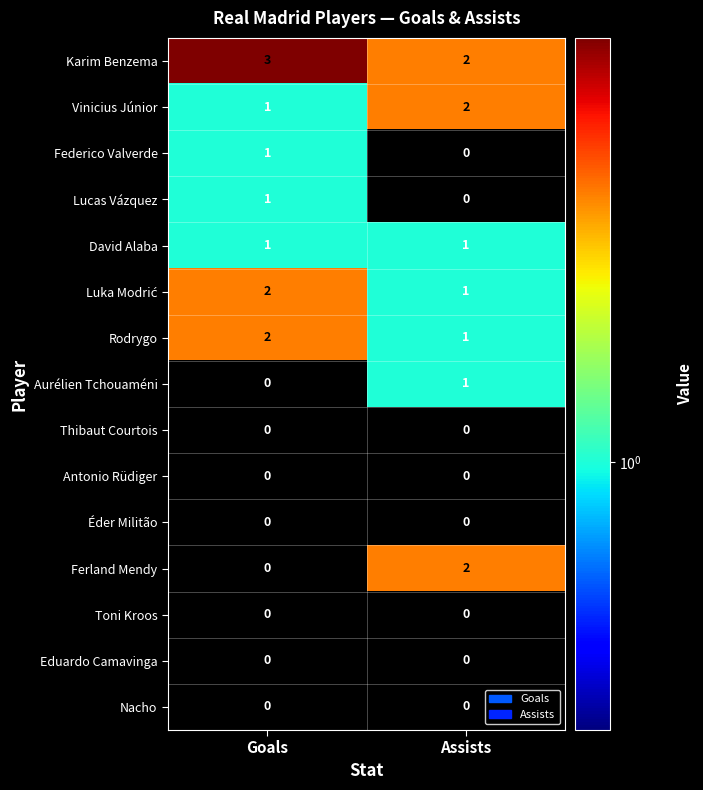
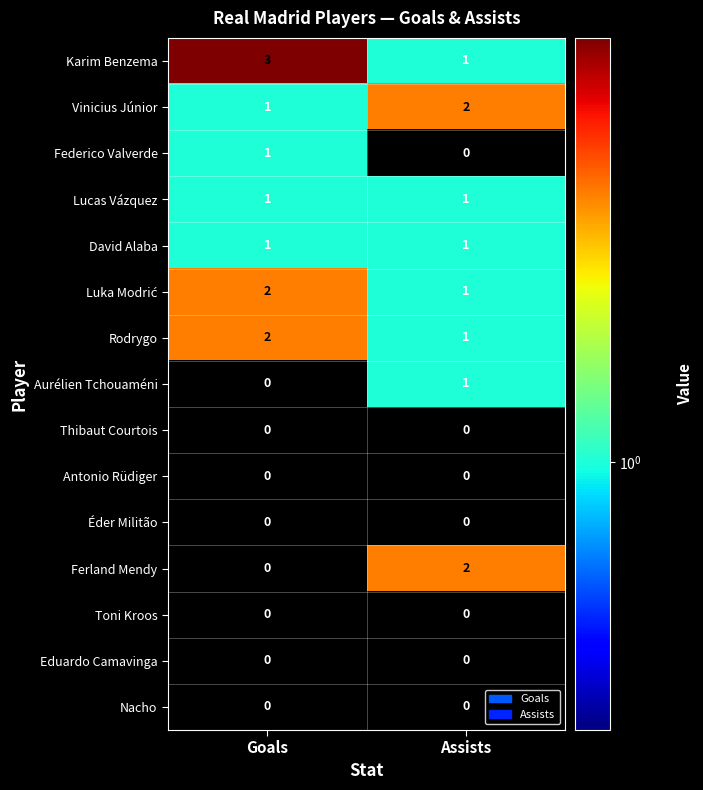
Karim Benzema, Assists: 2 -> 1
Lucas Vázquez, Assists: 0 -> 1
